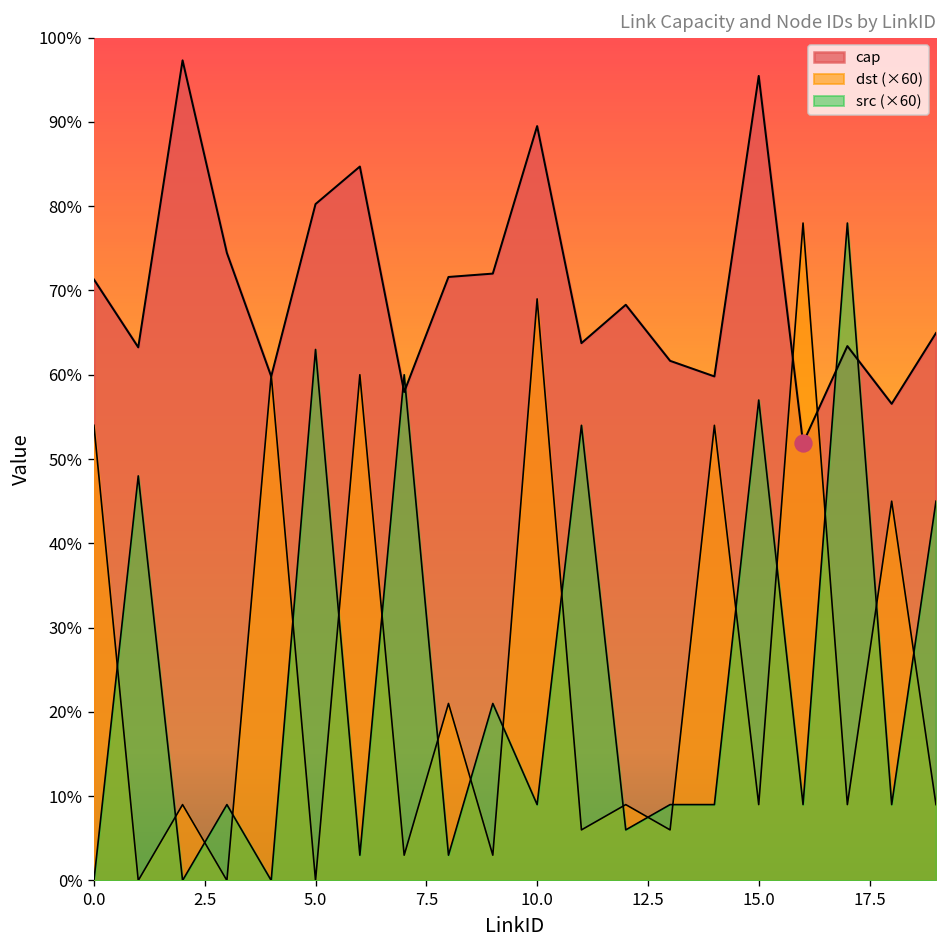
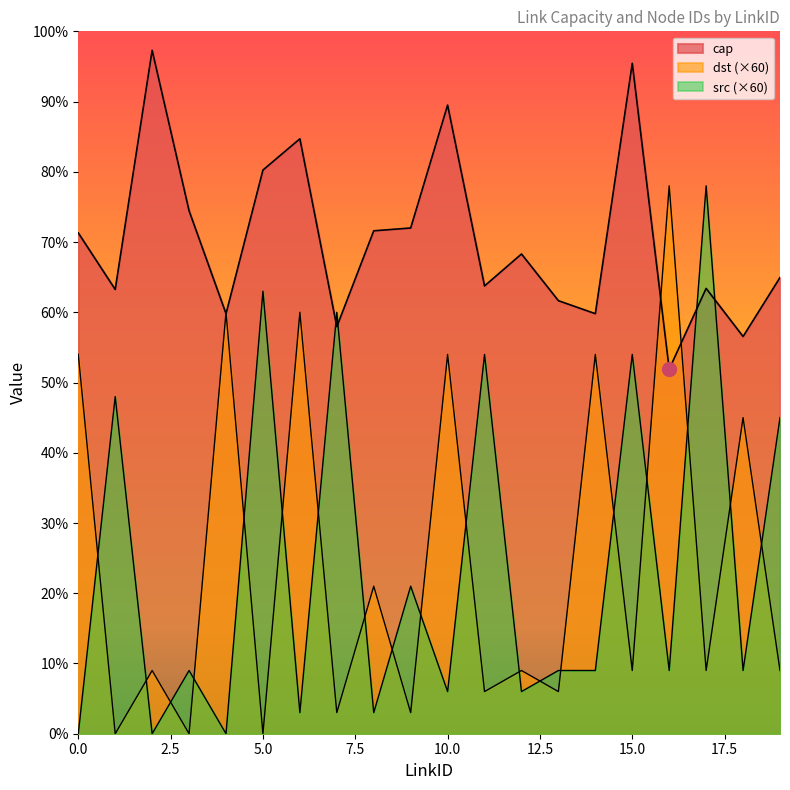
dst (×60), 10.0: 69% -> 54%
src (×60), 10.0: 9% -> 6%
src (×60), 15.0: 57% -> 54%
